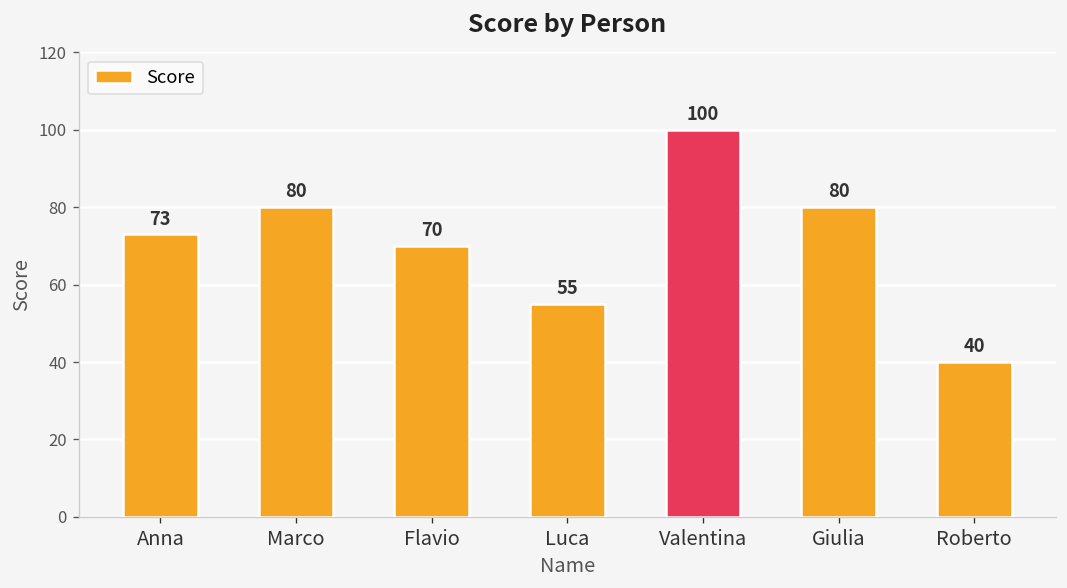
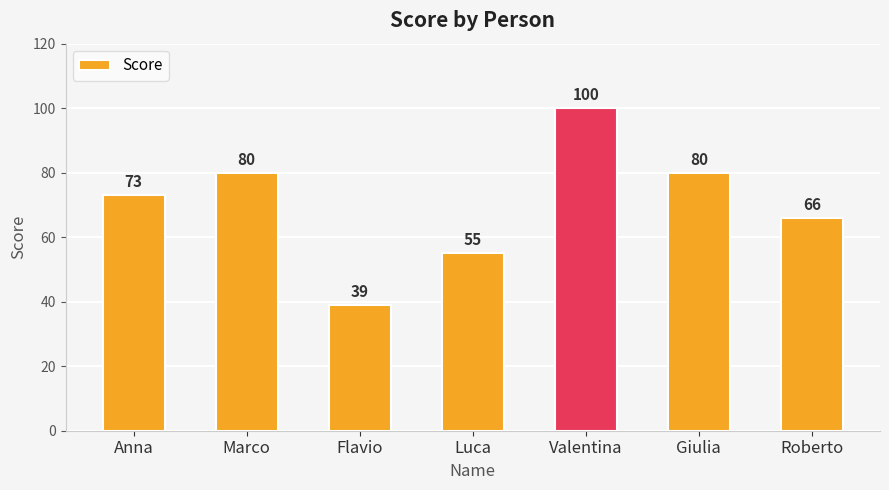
Flavio: 70 -> 39
Roberto: 40 -> 66
